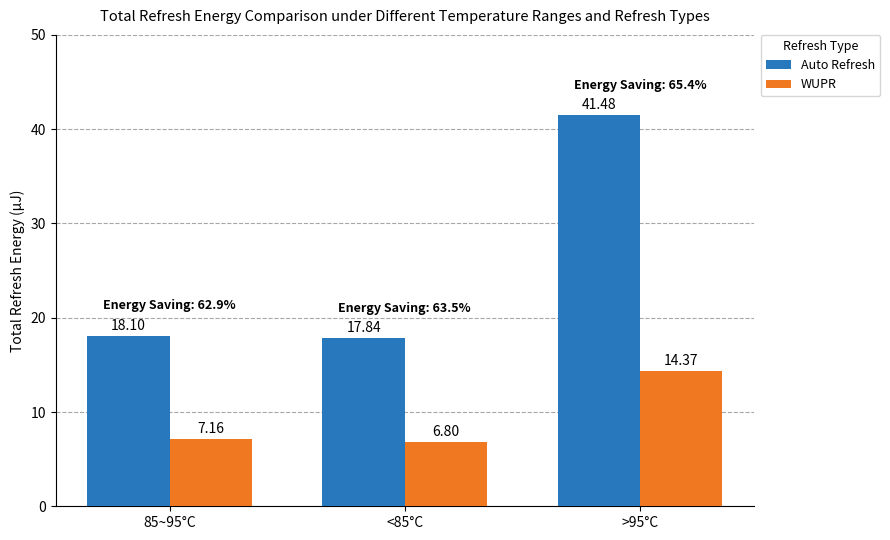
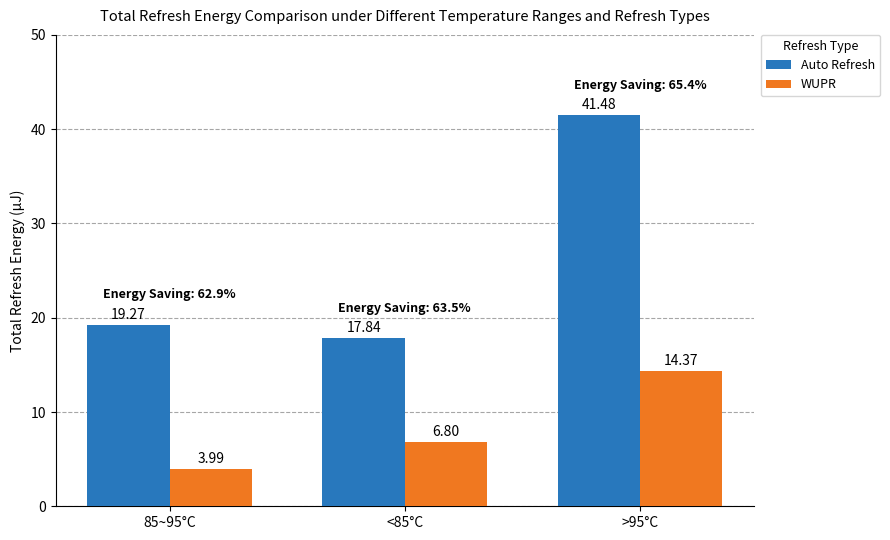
Auto Refresh, 85~95°C: 18.10 -> 19.27
WUPR, 85~95°C: 7.16 -> 3.99
